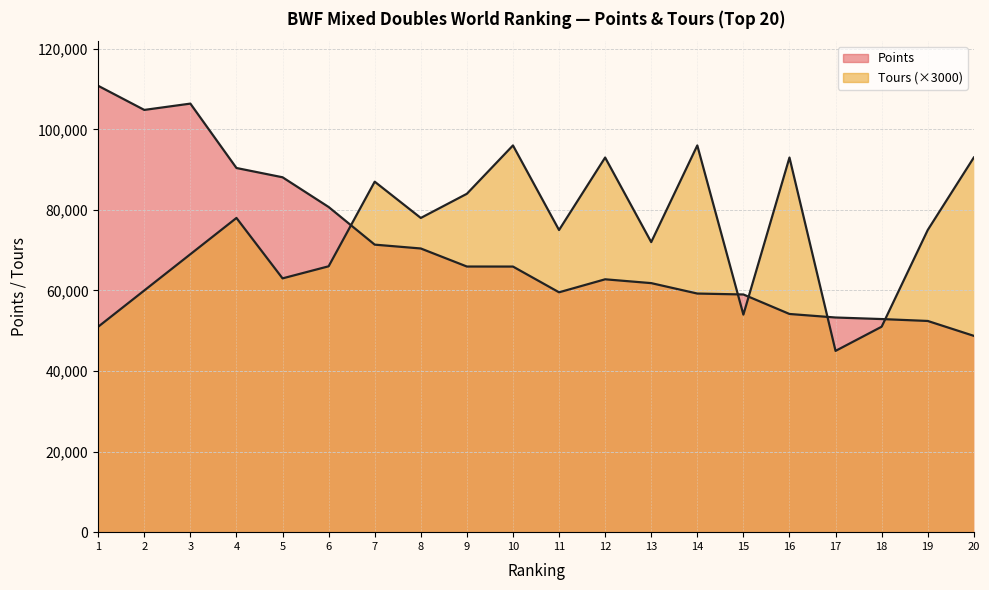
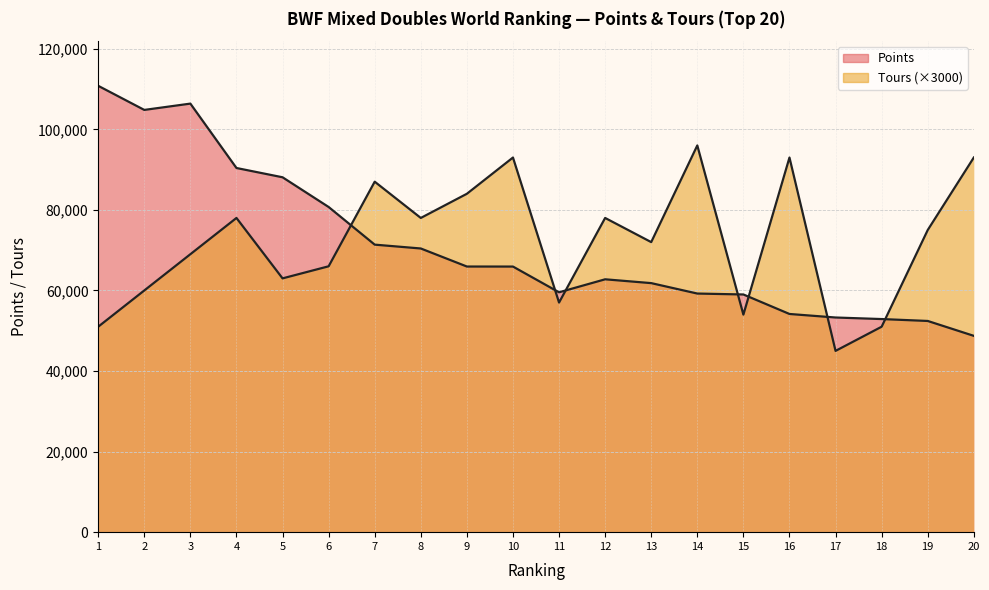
Tours (×3000), 10: 96,000 -> 93,000
Tours (×3000), 11: 75,000 -> 57,000
Tours (×3000), 12: 93,000 -> 78,000
